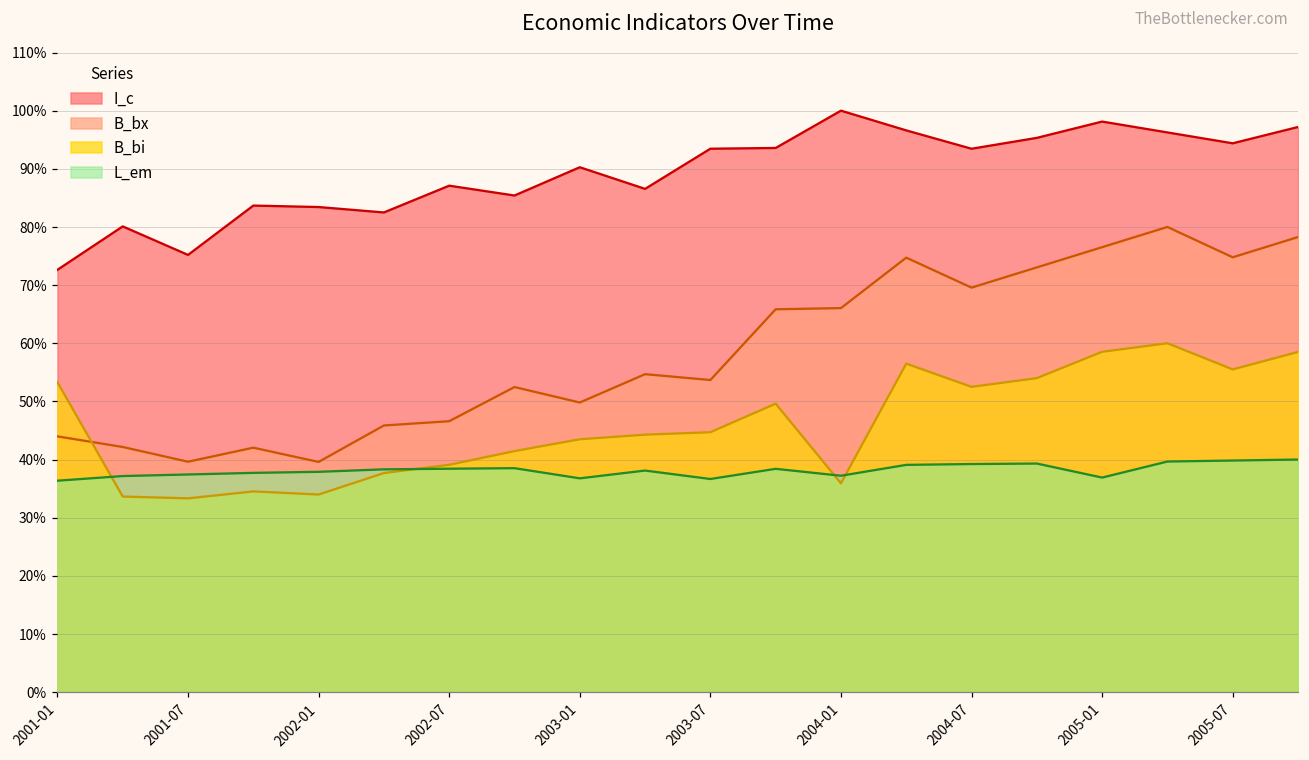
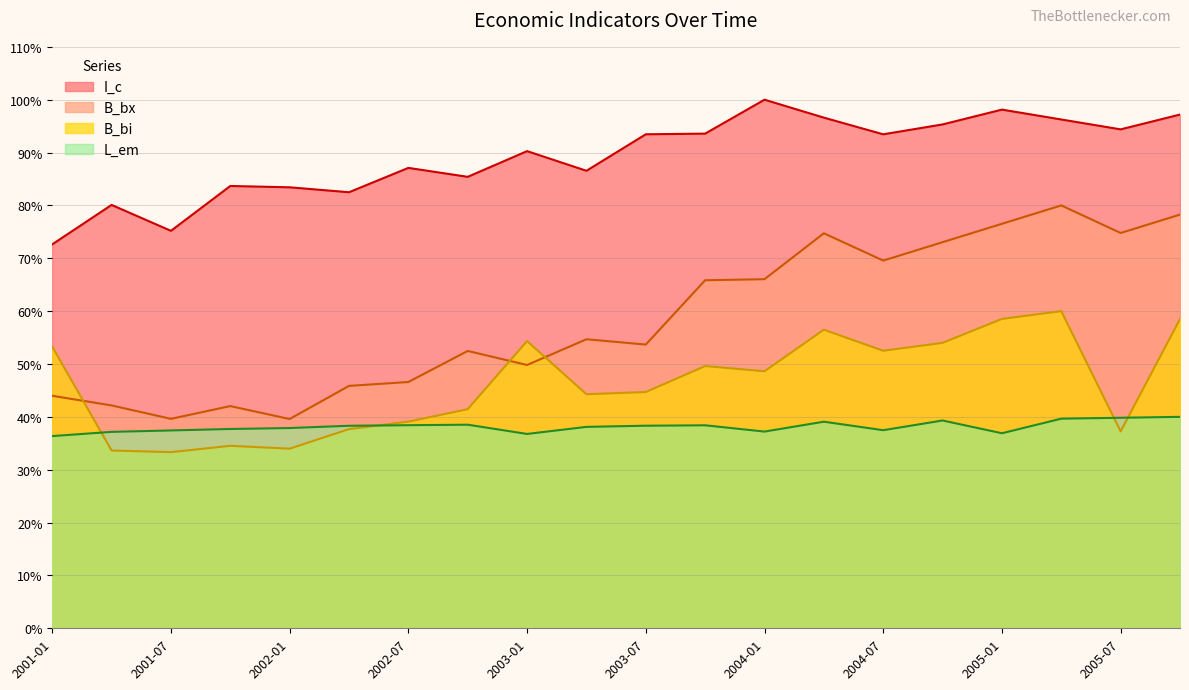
B_bi, 2003-01: 43% -> 54%
L_em, 2003-07: 37% -> 38%
B_bi, 2004-01: 36% -> 49%
L_em, 2004-07: 39% -> 37%
B_bi, 2005-07: 56% -> 37%
